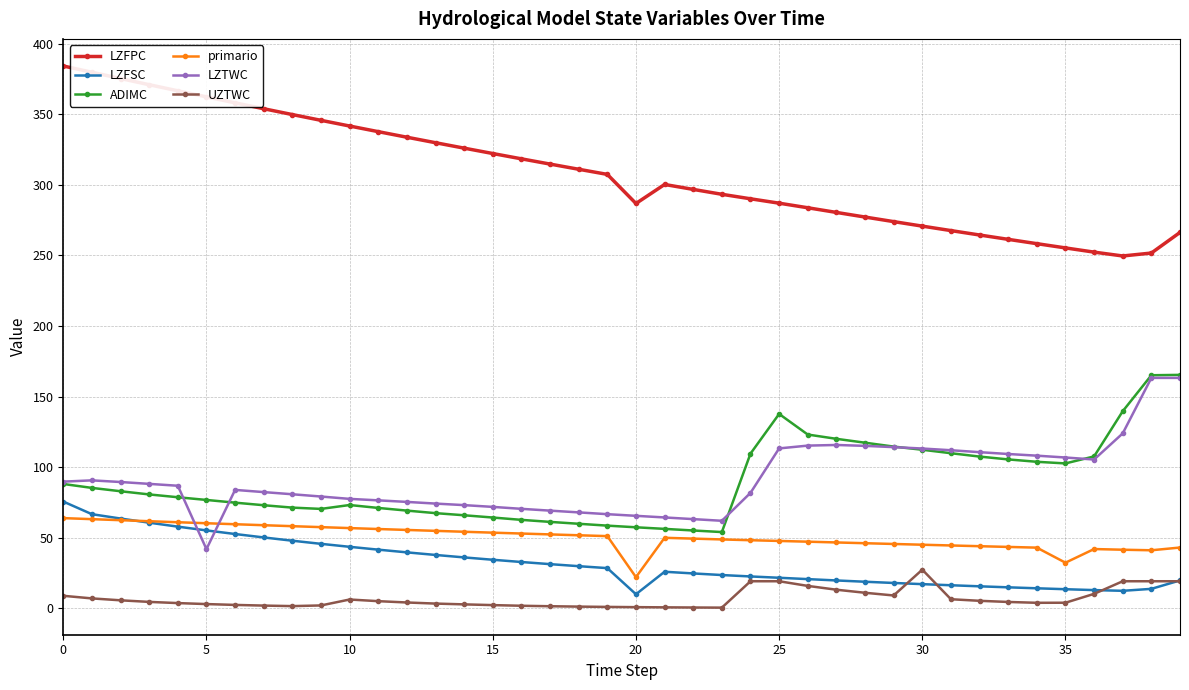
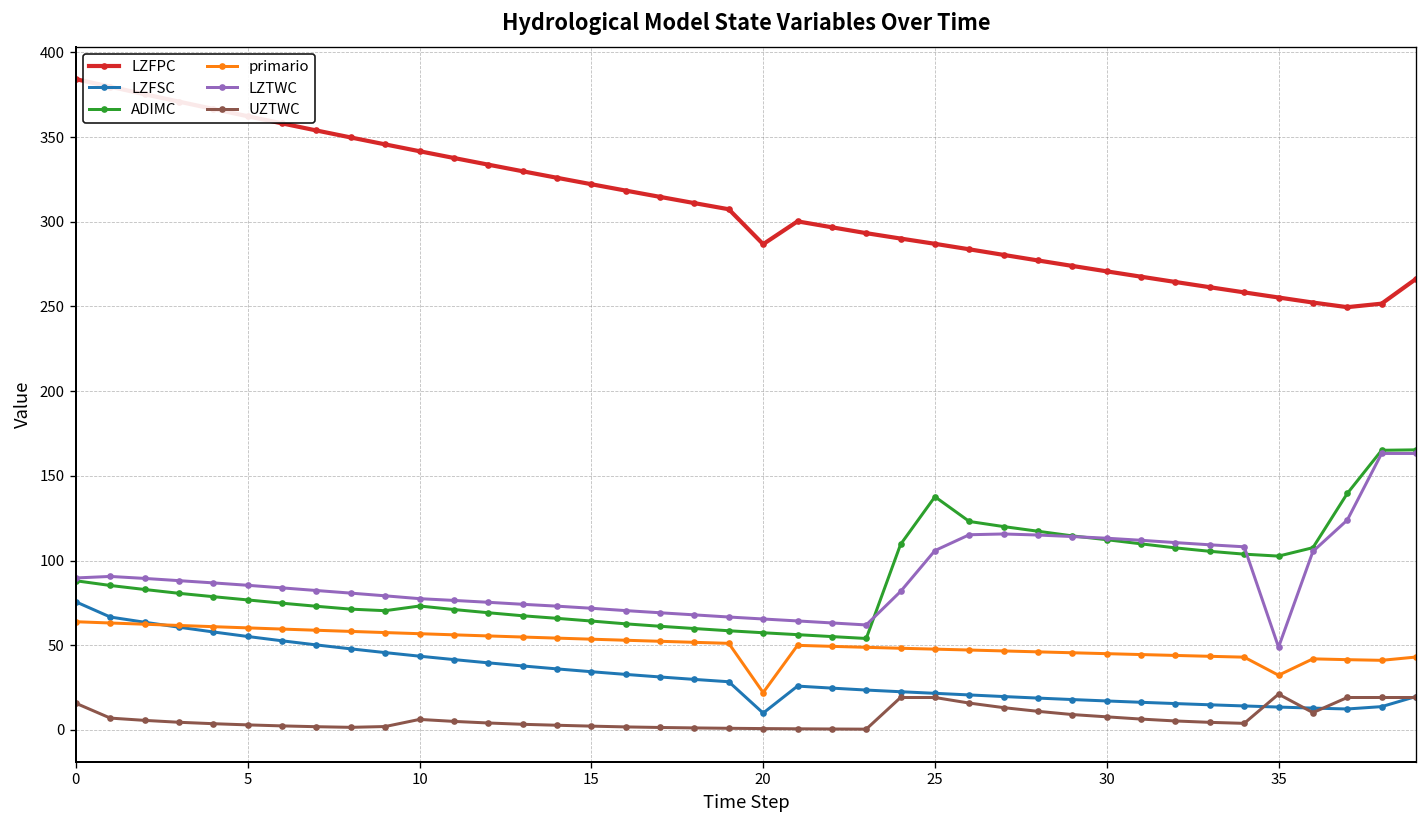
UZTWC, 0: 9 -> 16
LZTWC, 5: 42 -> 85
LZTWC, 25: 113 -> 106
UZTWC, 30: 27 -> 8
LZTWC, 35: 107 -> 49
UZTWC, 35: 4 -> 21
